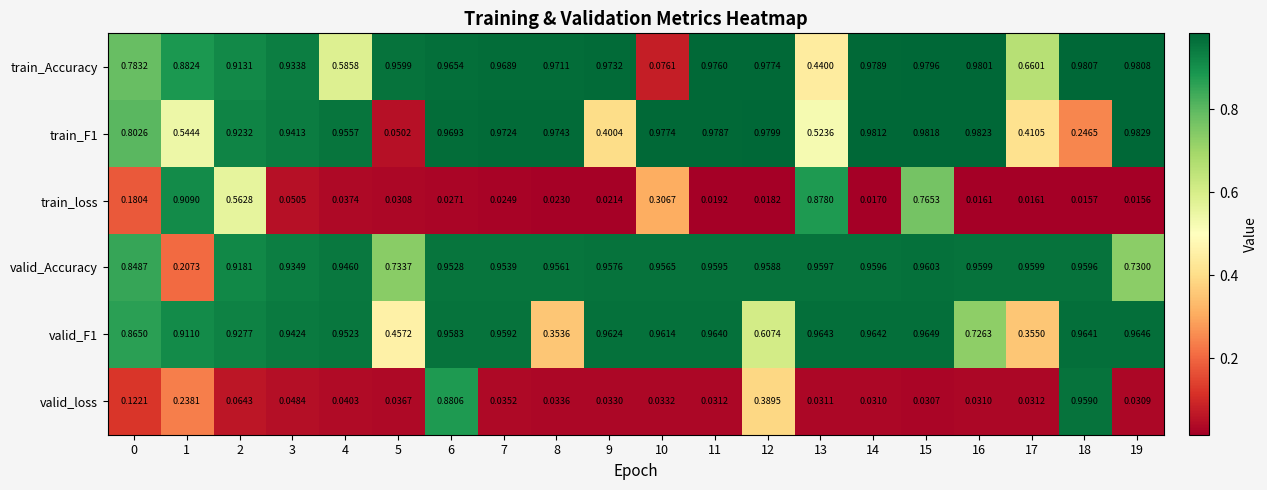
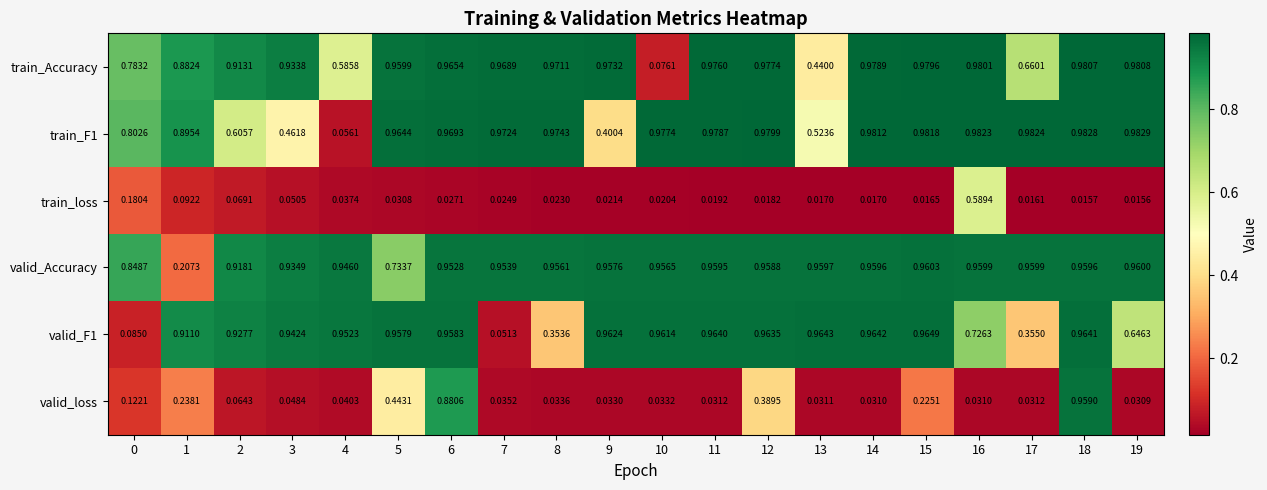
train_F1, 1: 0.5444 -> 0.8954
train_F1, 2: 0.9232 -> 0.6057
train_F1, 3: 0.9413 -> 0.4618
train_F1, 4: 0.9557 -> 0.0561
train_F1, 5: 0.0502 -> 0.9644
train_F1, 17: 0.4105 -> 0.9824
train_F1, 18: 0.2465 -> 0.9828
train_loss, 1: 0.9090 -> 0.0922
train_loss, 2: 0.5628 -> 0.0691
train_loss, 10: 0.3067 -> 0.0204
train_loss, 13: 0.8780 -> 0.0170
train_loss, 15: 0.7653 -> 0.0165
train_loss, 16: 0.0161 -> 0.5894
valid_Accuracy, 19: 0.7300 -> 0.9600
valid_F1, 0: 0.8650 -> 0.0850
valid_F1, 5: 0.4572 -> 0.9579
valid_F1, 7: 0.9592 -> 0.0513
valid_F1, 12: 0.6074 -> 0.9635
valid_F1, 19: 0.9646 -> 0.6463
valid_loss, 5: 0.0367 -> 0.4431
valid_loss, 15: 0.0307 -> 0.2251
